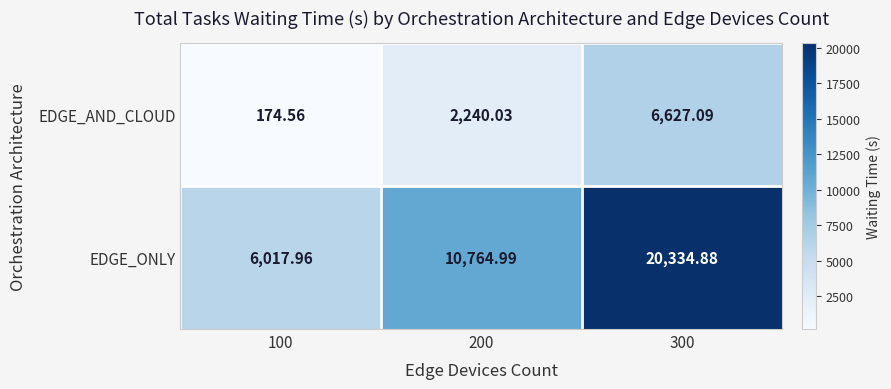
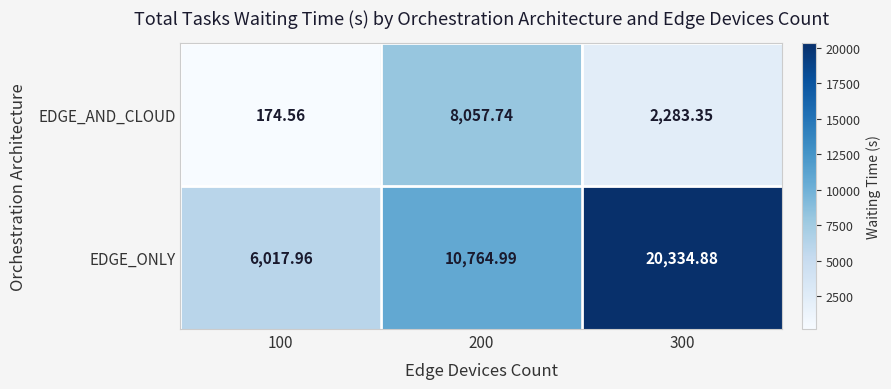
EDGE_AND_CLOUD, 200: 2,240.03 -> 8,057.74
EDGE_AND_CLOUD, 300: 6,627.09 -> 2,283.35
